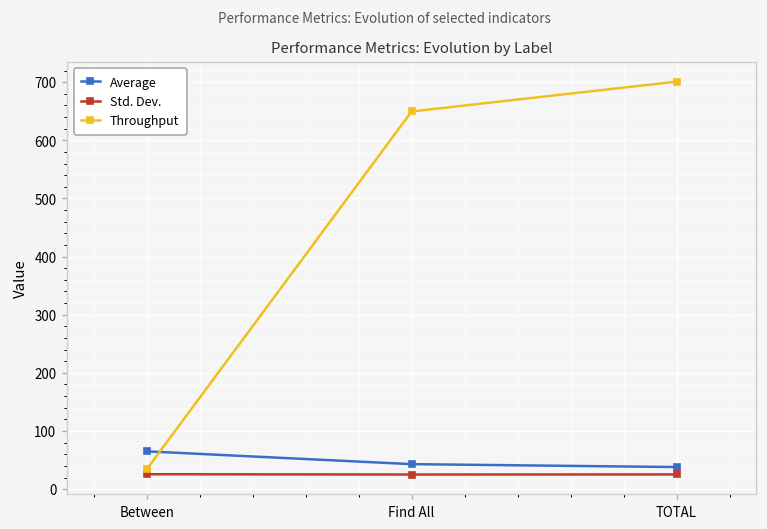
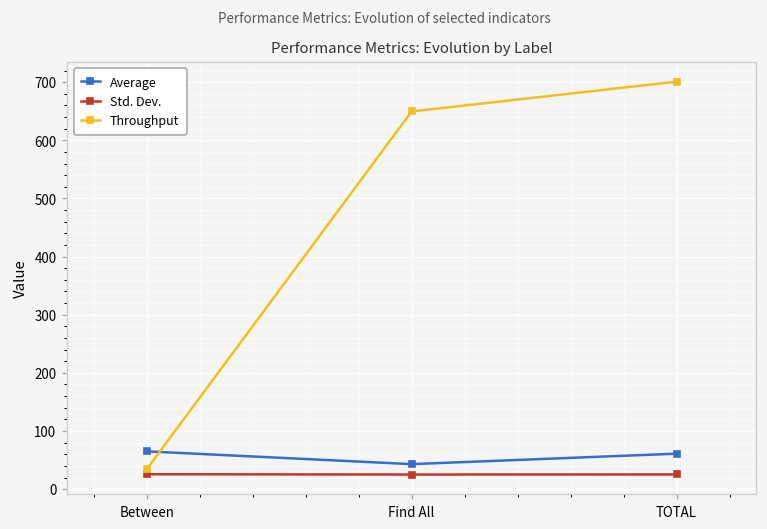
Average, TOTAL: 40 -> 60
